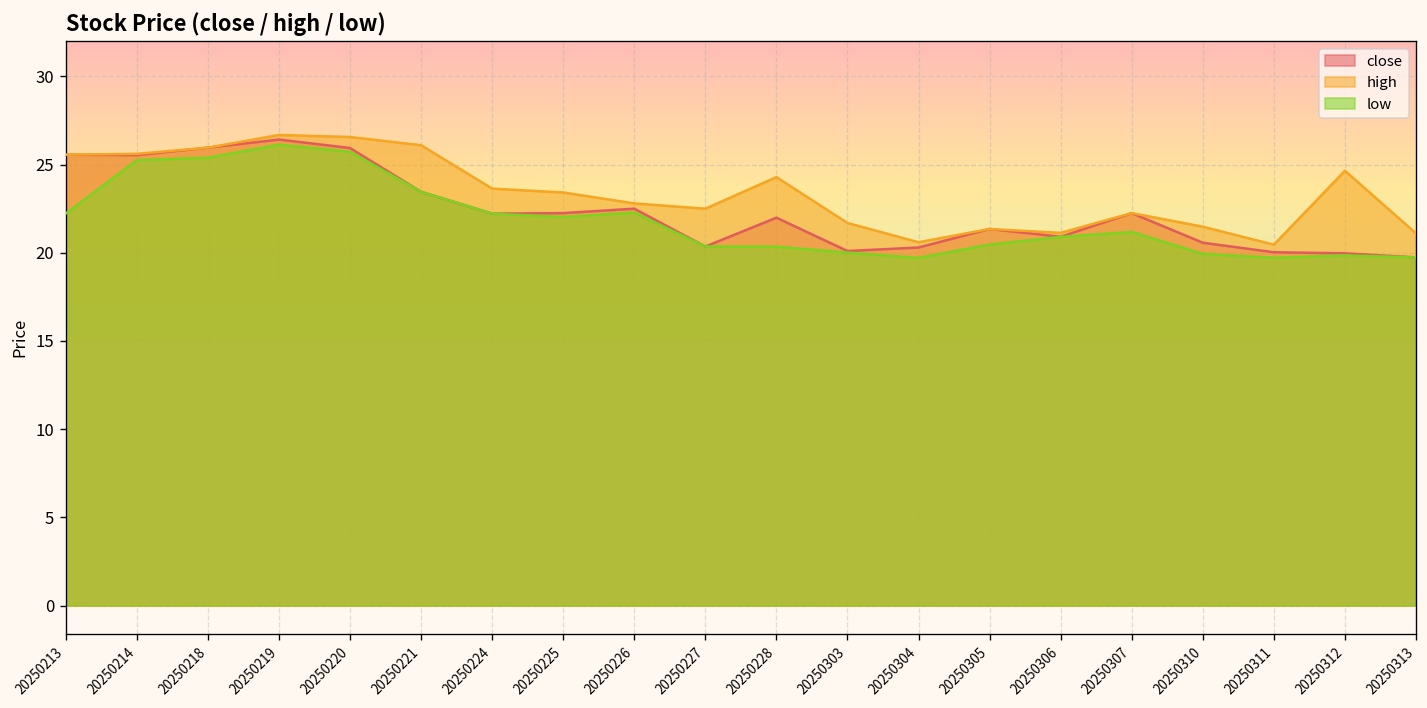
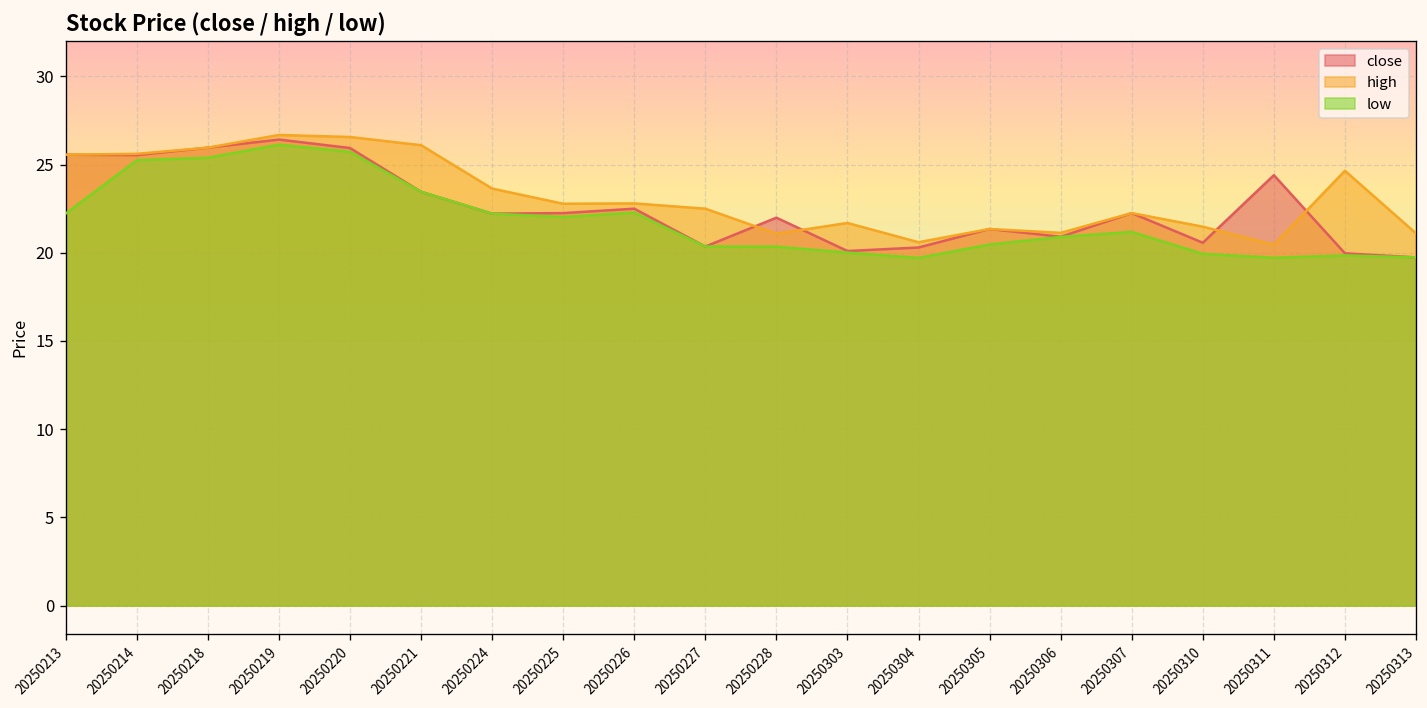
high, 20250225: 23.4 -> 22.8
high, 20250228: 24.3 -> 21.1
close, 20250311: 20.0 -> 24.4
